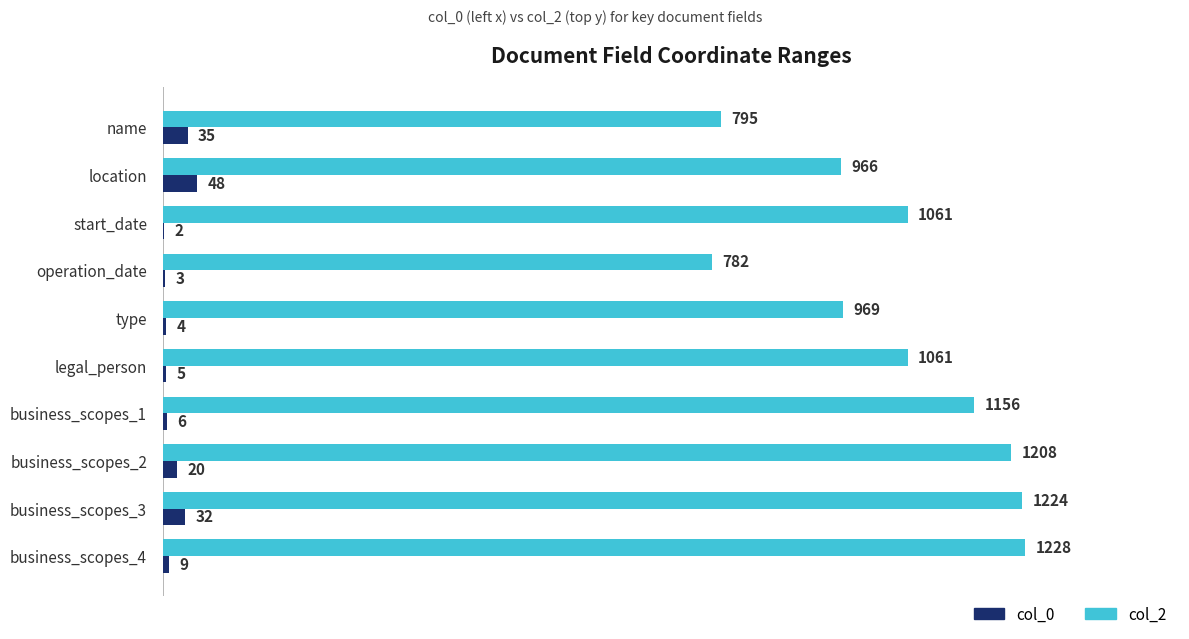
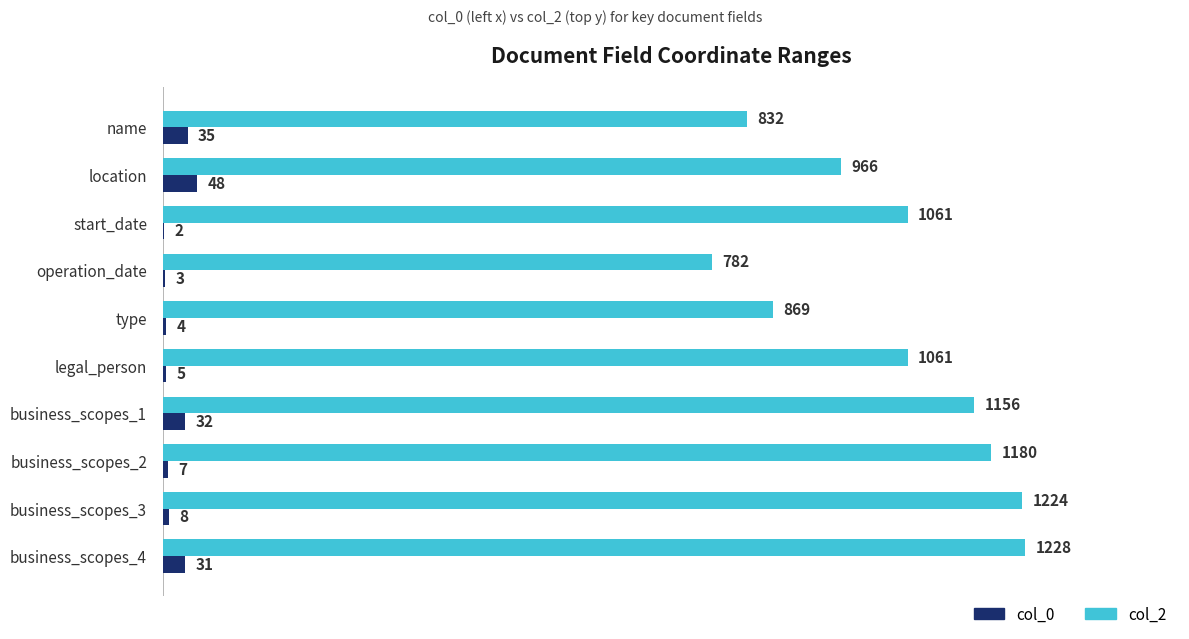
col_2, name: 795 -> 832
col_2, type: 969 -> 869
col_0, business_scopes_1: 6 -> 32
col_2, business_scopes_2: 1208 -> 1180
col_0, business_scopes_2: 20 -> 7
col_0, business_scopes_3: 32 -> 8
col_0, business_scopes_4: 9 -> 31
